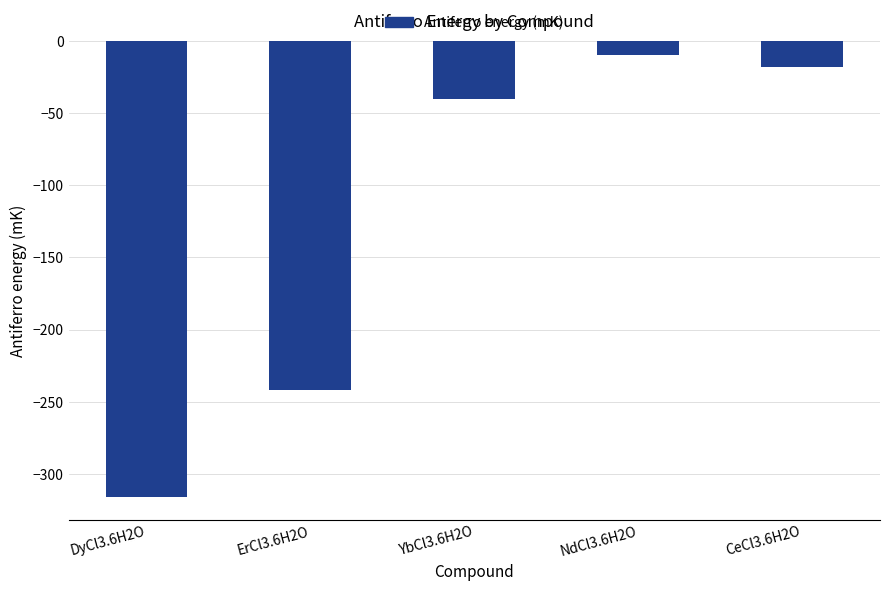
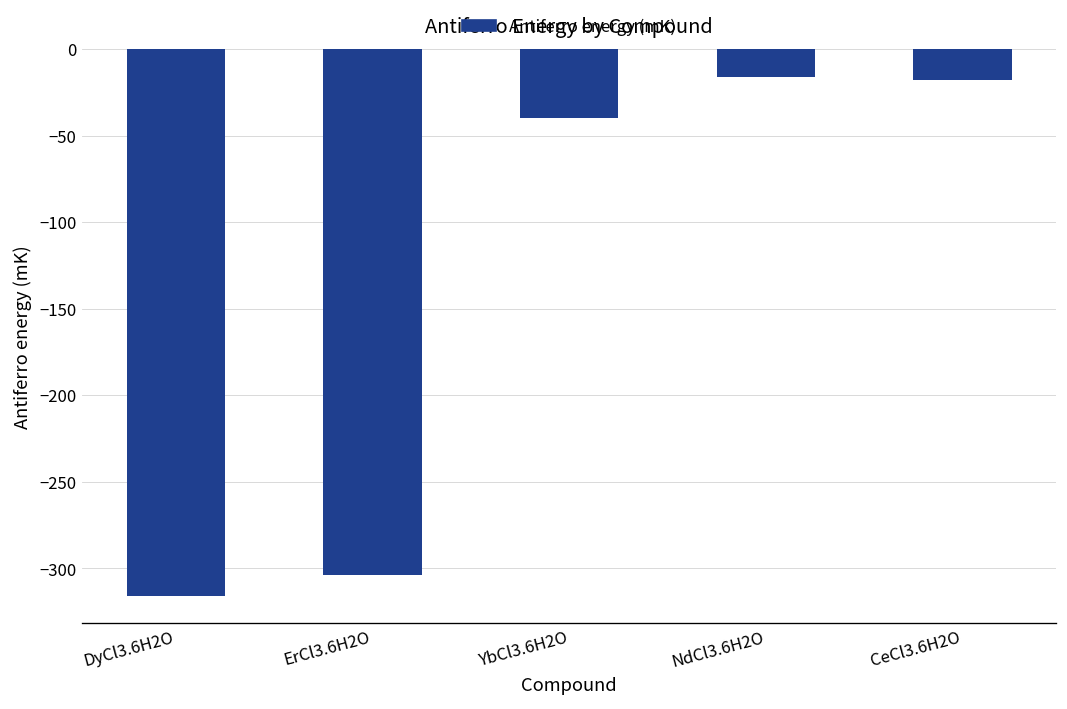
ErCl3.6H2O: -242 -> -304
NdCl3.6H2O: -10 -> -16
